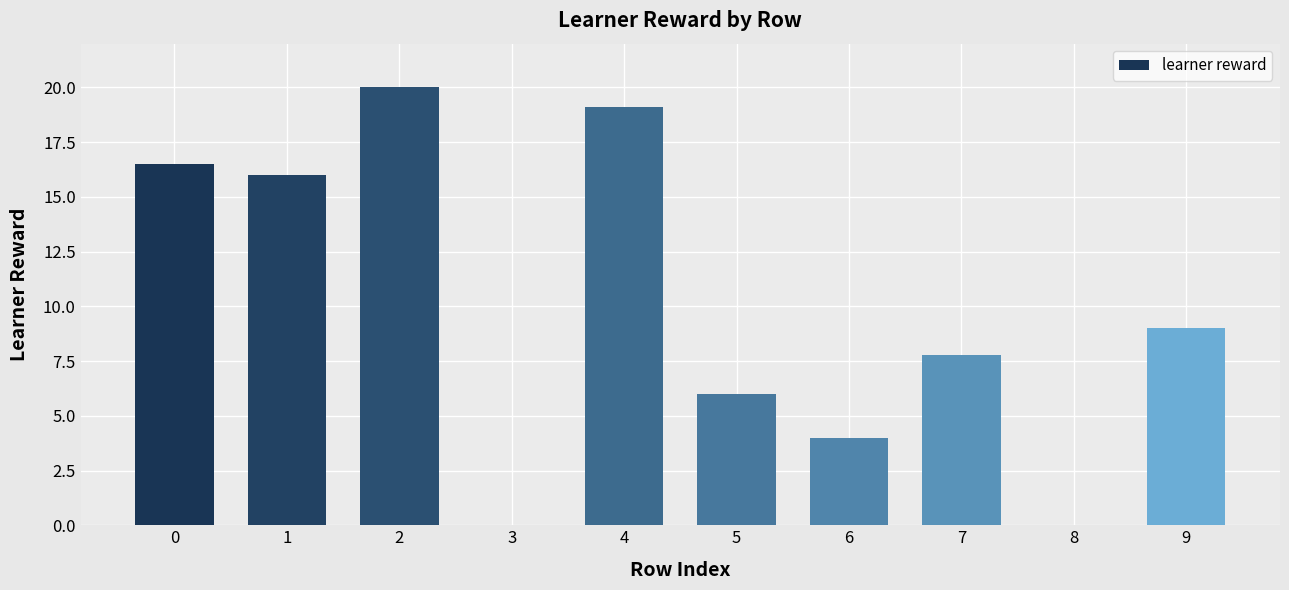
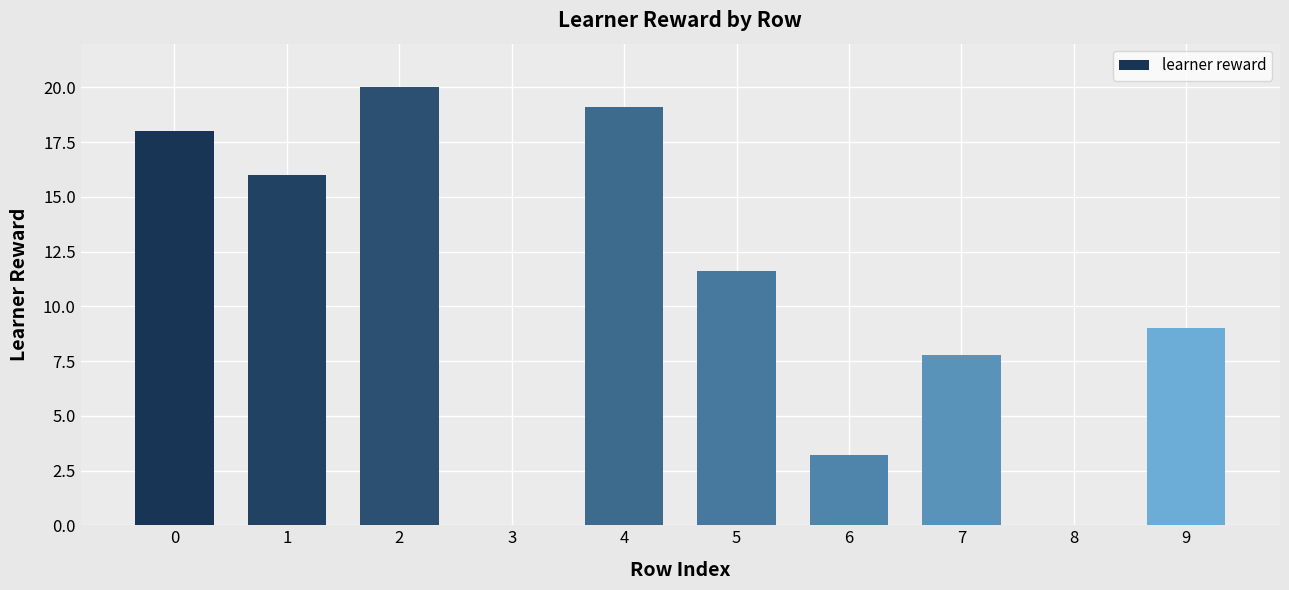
0: 16.5 -> 18.0
5: 6.0 -> 11.6
6: 4.0 -> 3.2
